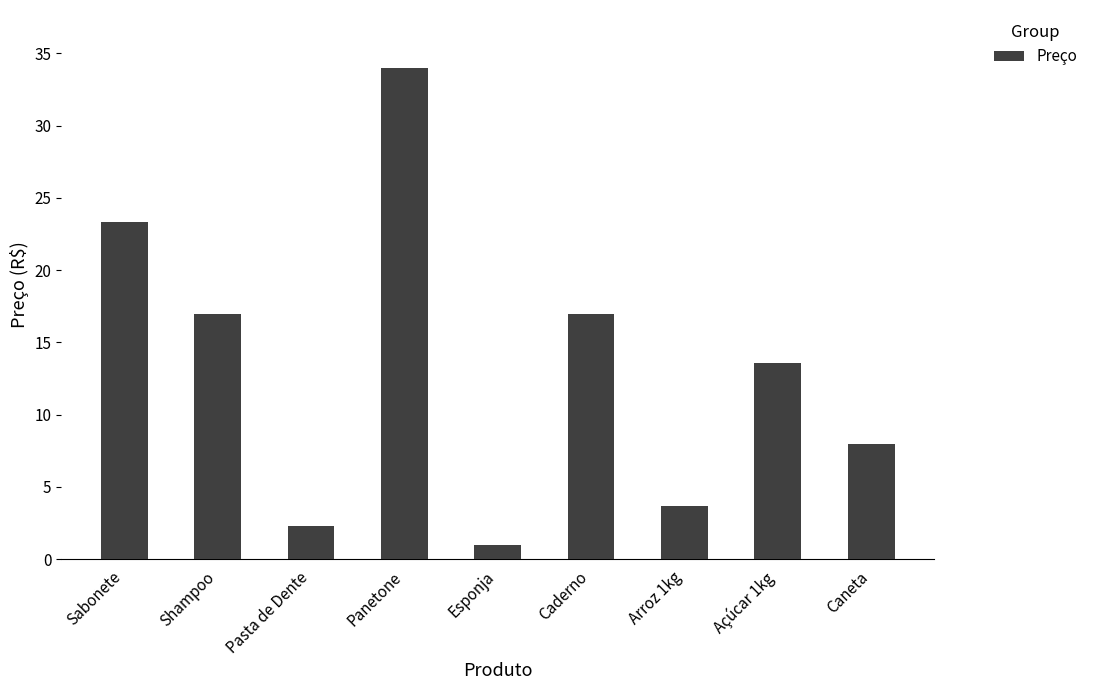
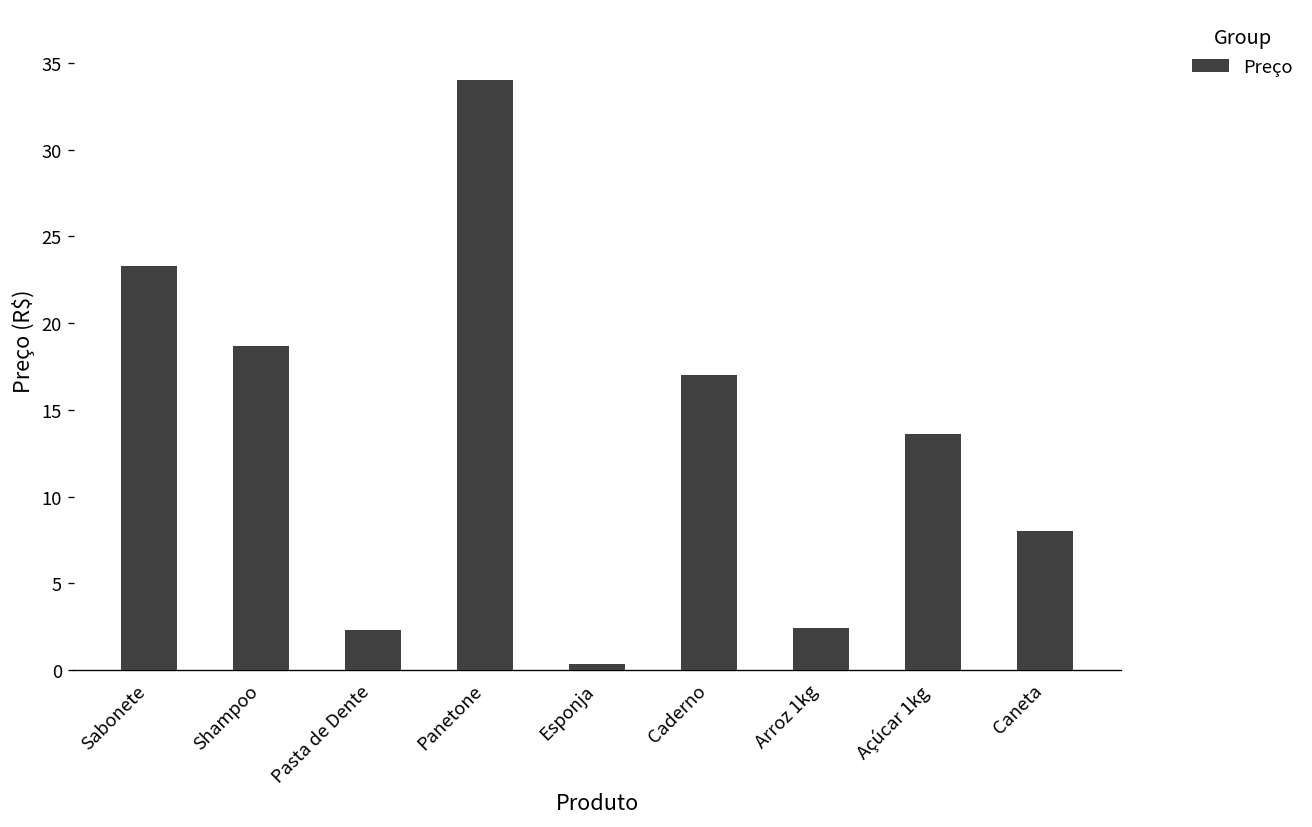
Shampoo: 17.0 -> 18.7
Esponja: 1.0 -> 0.4
Arroz 1kg: 3.7 -> 2.4
